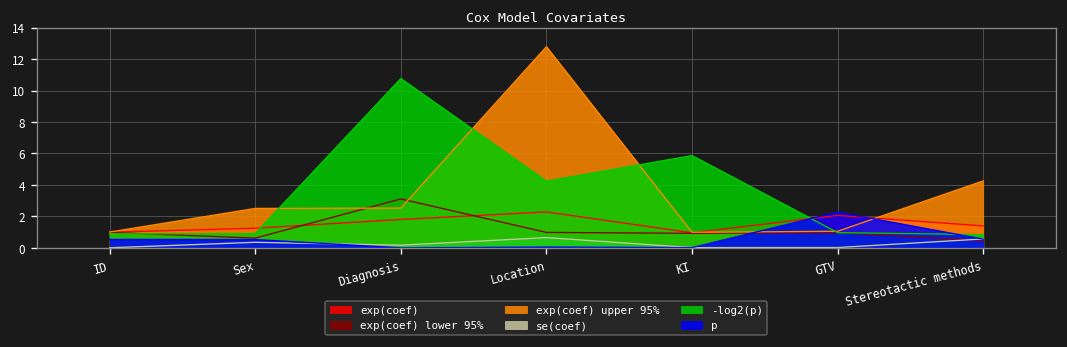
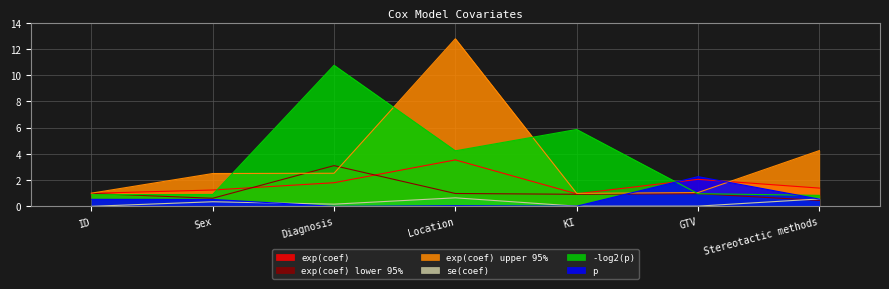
exp(coef), Location: 2.3 -> 3.5
